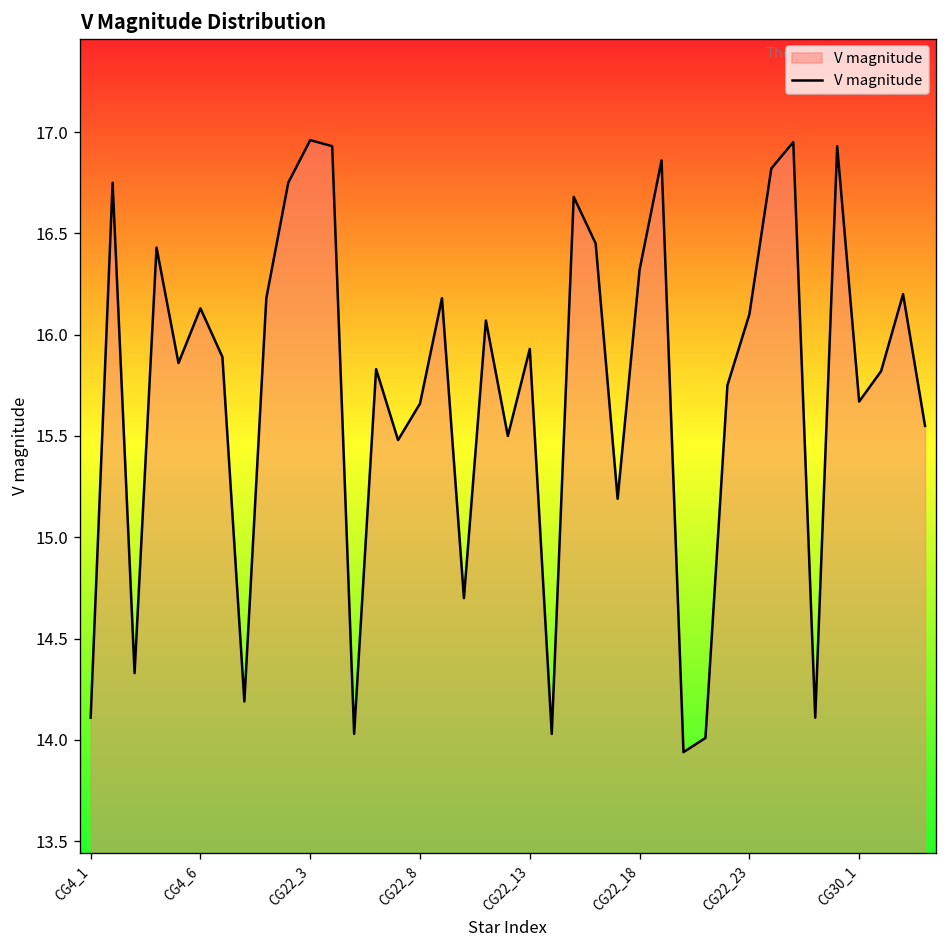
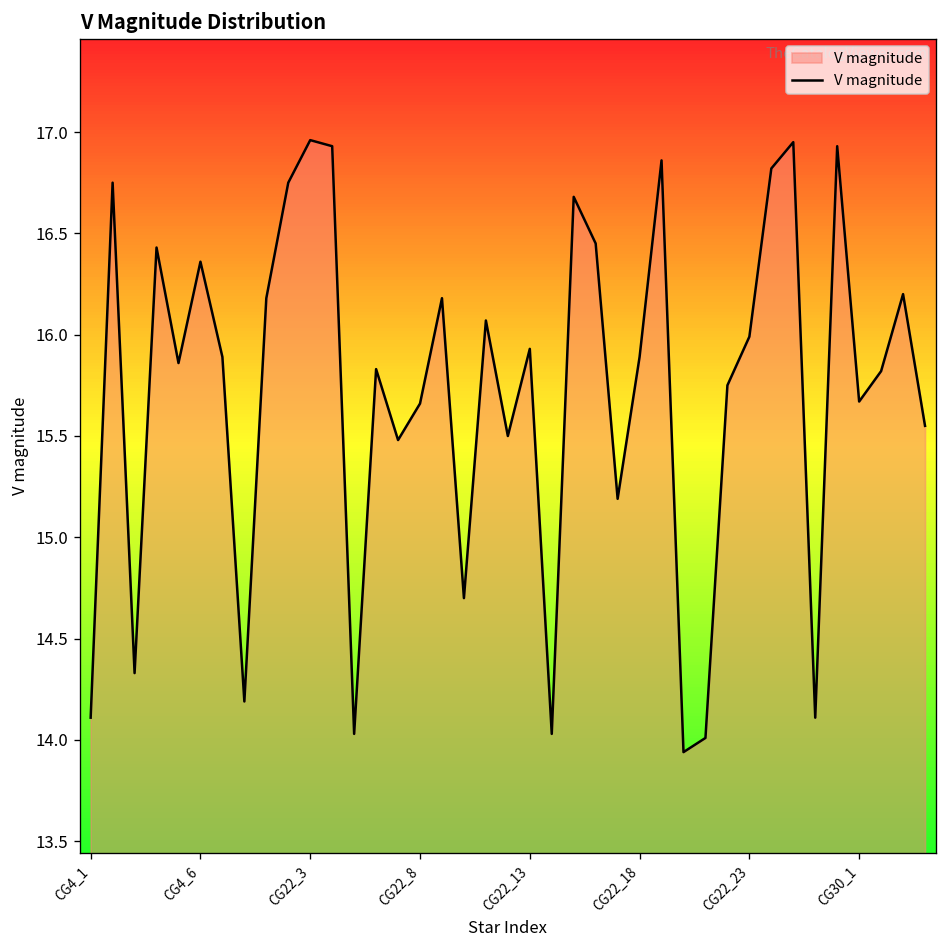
CG4_6: 16.13 -> 16.36
CG22_18: 16.32 -> 15.89
CG22_23: 16.10 -> 15.99
